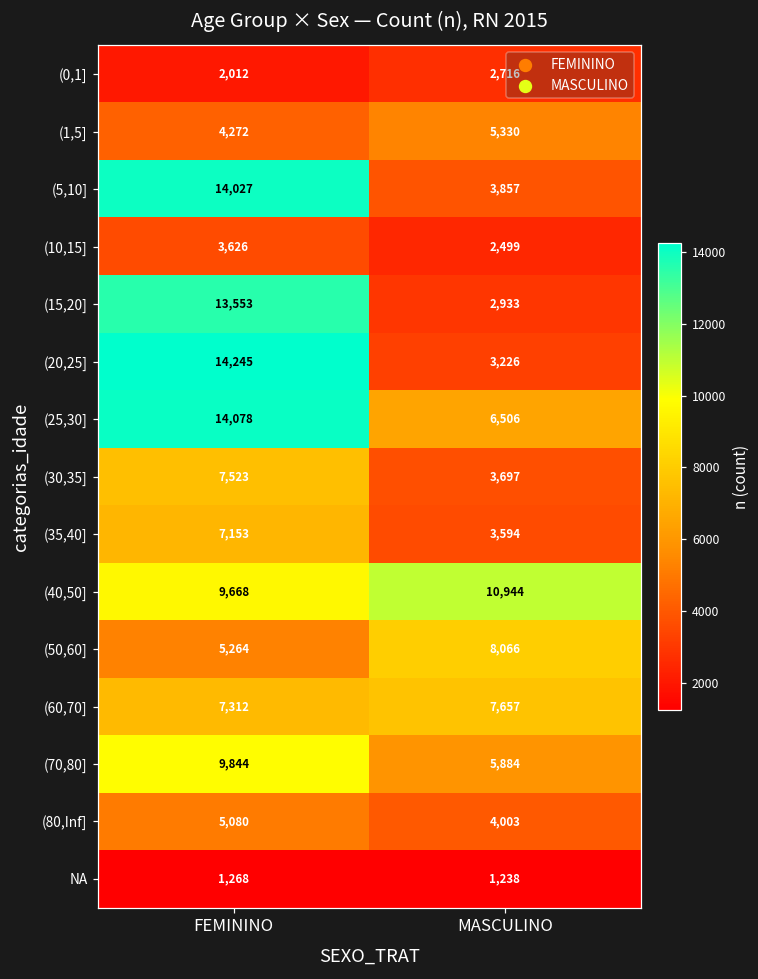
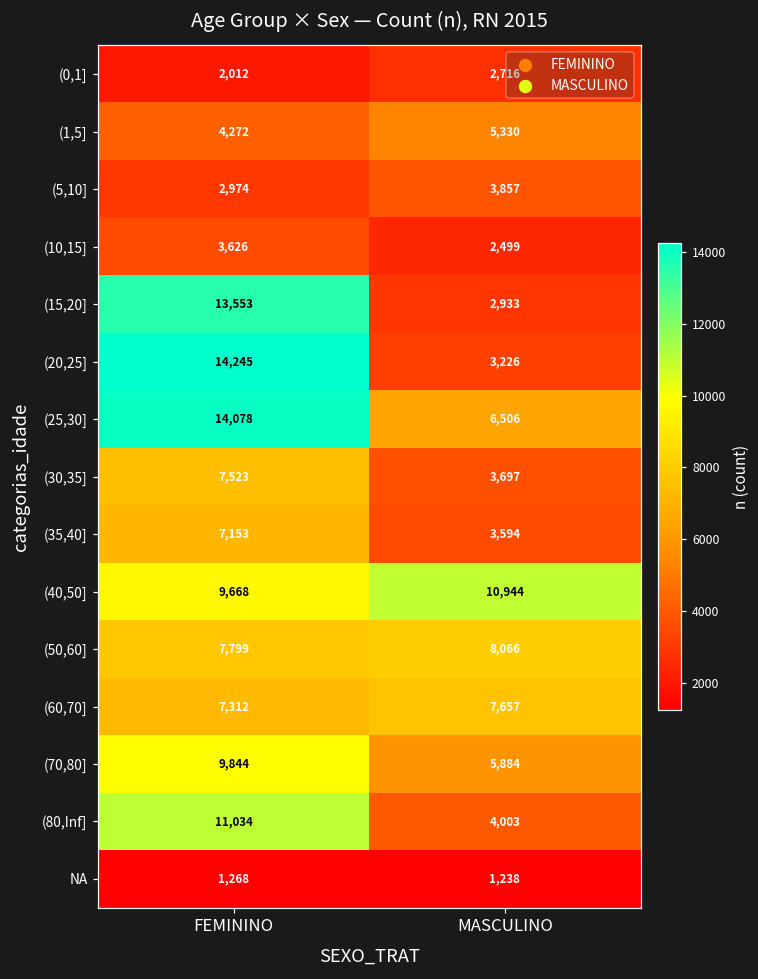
(5,10], FEMININO: 14,027 -> 2,974
(50,60], FEMININO: 5,264 -> 7,799
(80,Inf], FEMININO: 5,080 -> 11,034
